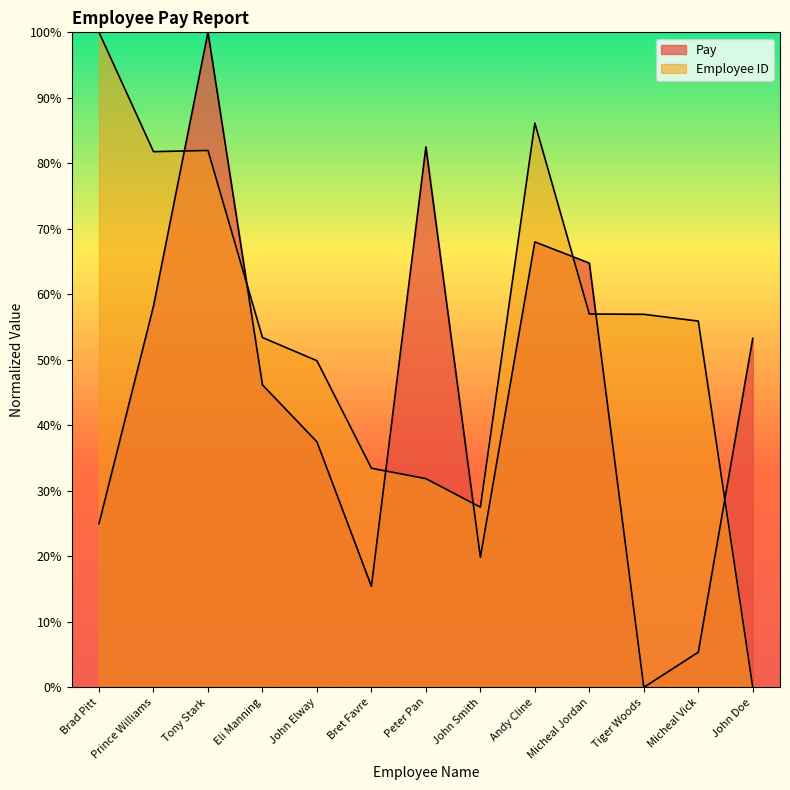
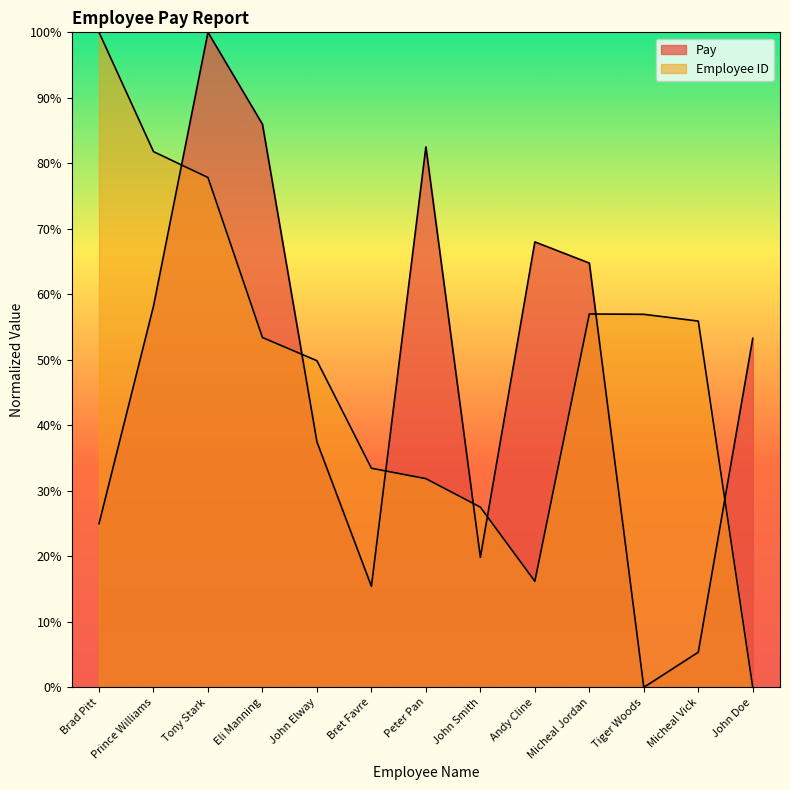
Employee ID, Tony Stark: 82% -> 78%
Pay, Eli Manning: 46% -> 86%
Employee ID, Andy Cline: 86% -> 16%
